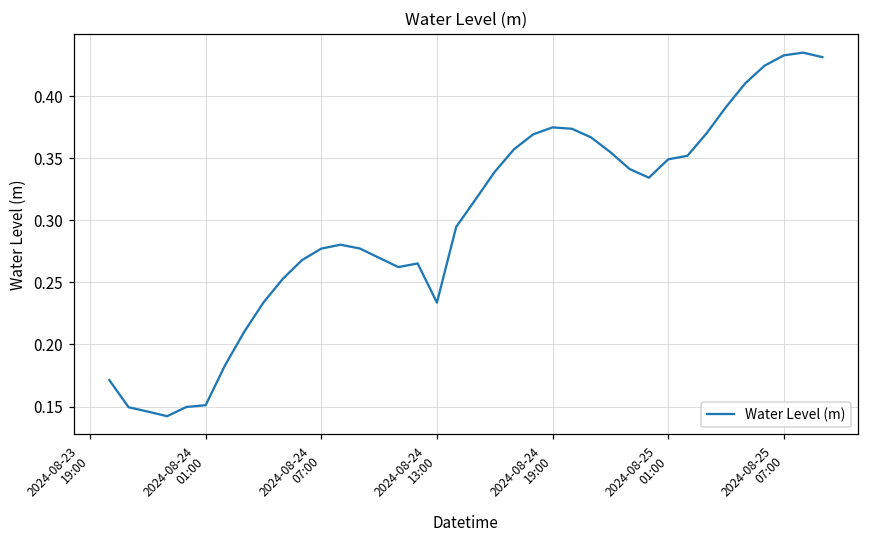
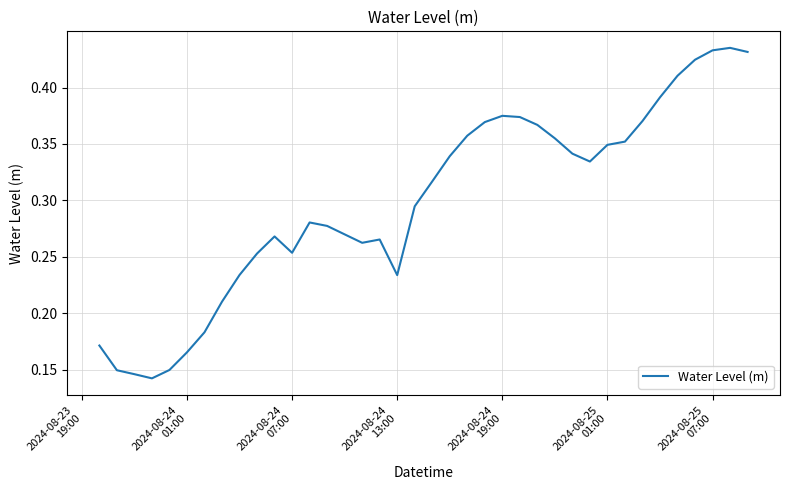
2024-08-24 01:00: 0.151 -> 0.165
2024-08-24 07:00: 0.277 -> 0.254
